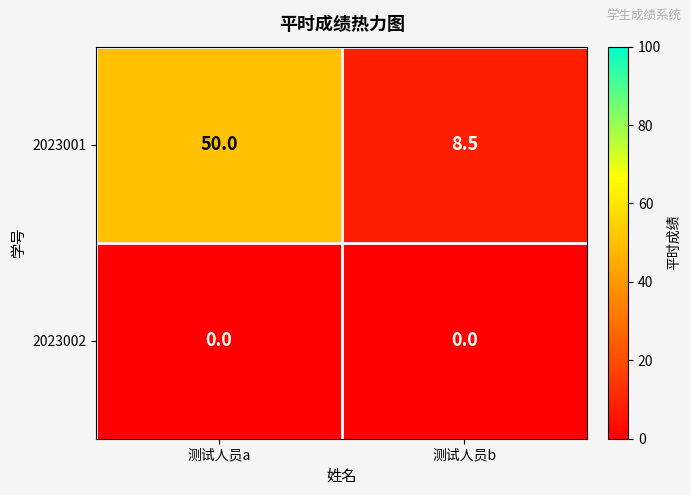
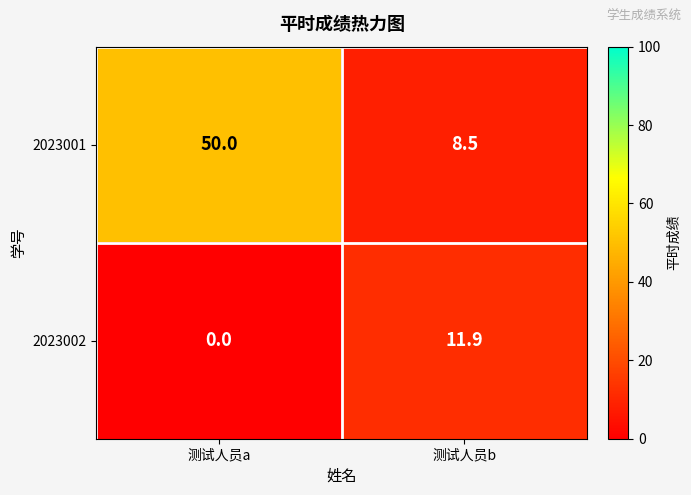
2023002, 测试人员b: 0.0 -> 11.9
